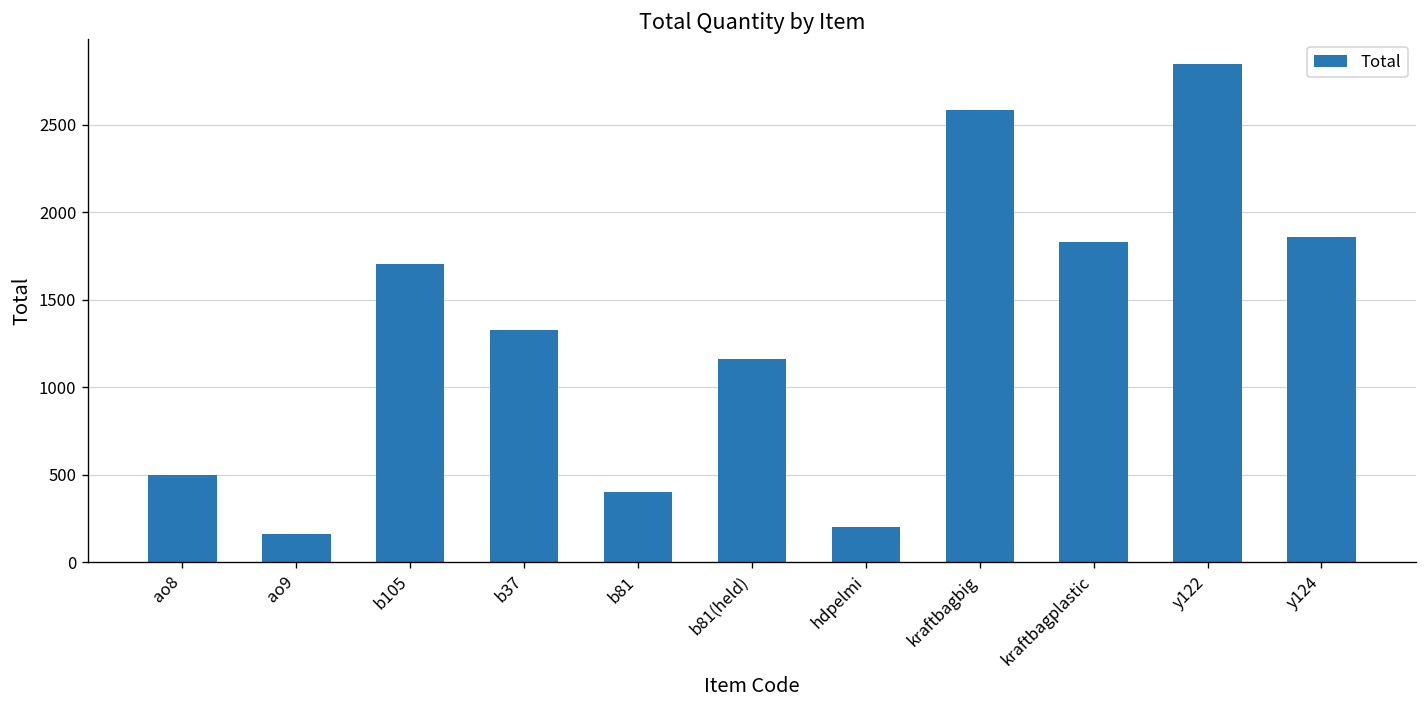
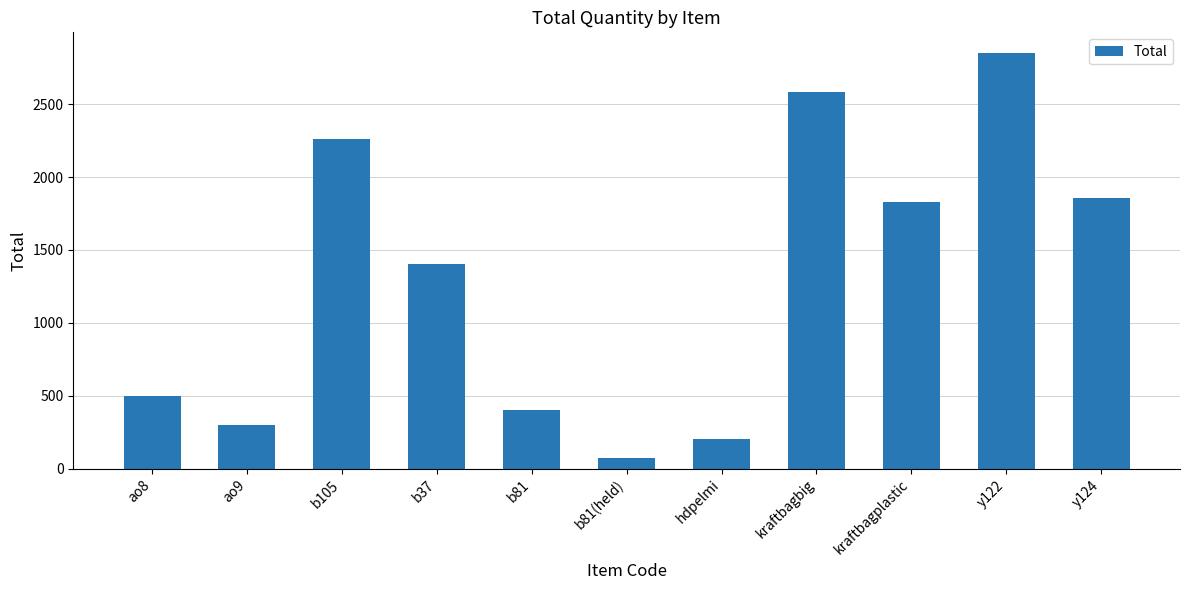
ao9: 160 -> 300
b105: 1700 -> 2260
b37: 1330 -> 1400
b81(held): 1160 -> 80
